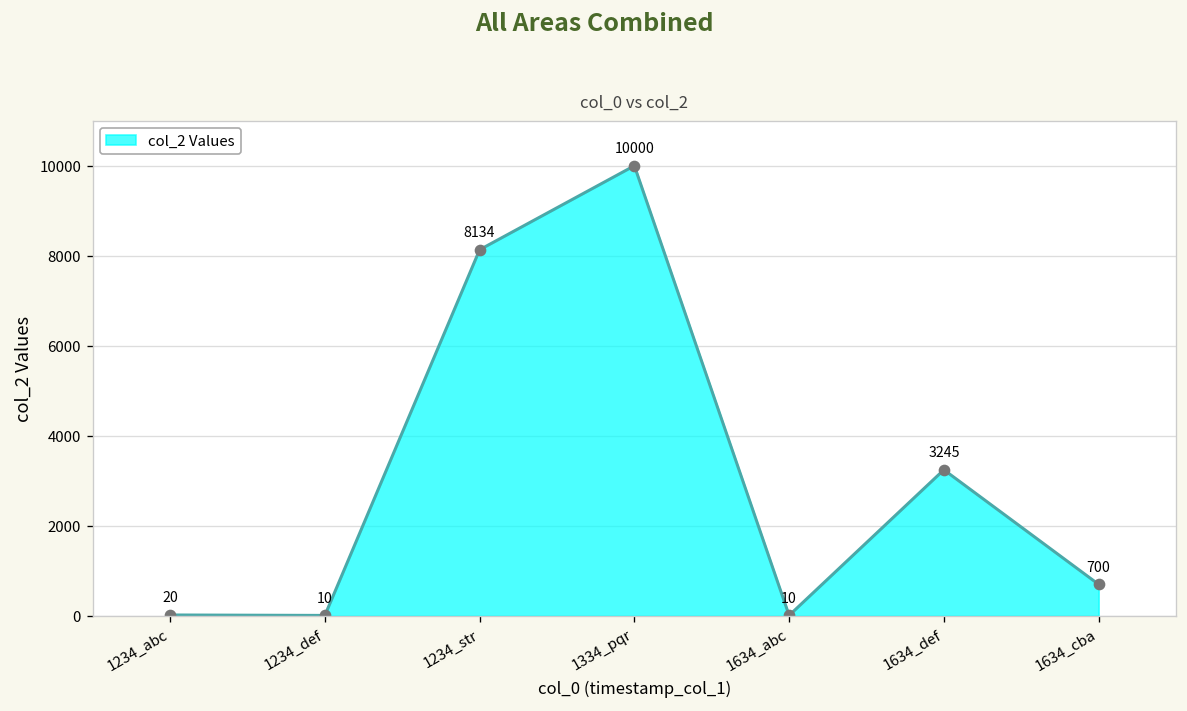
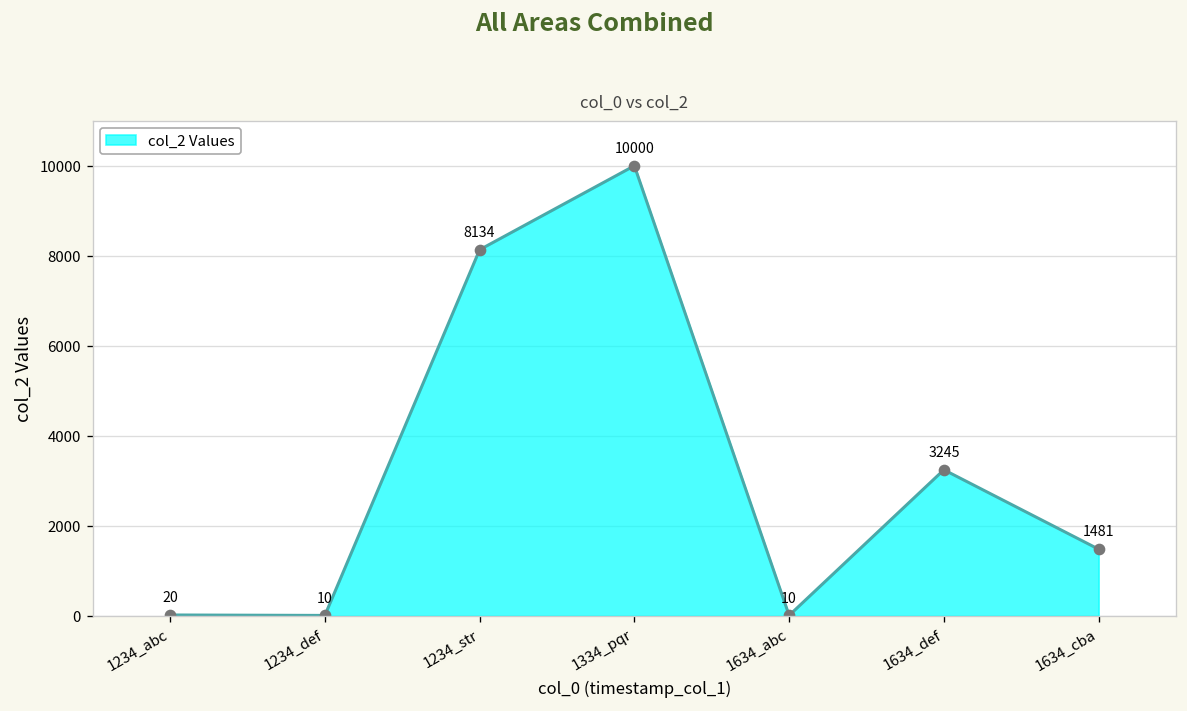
1634_cba: 700 -> 1481
